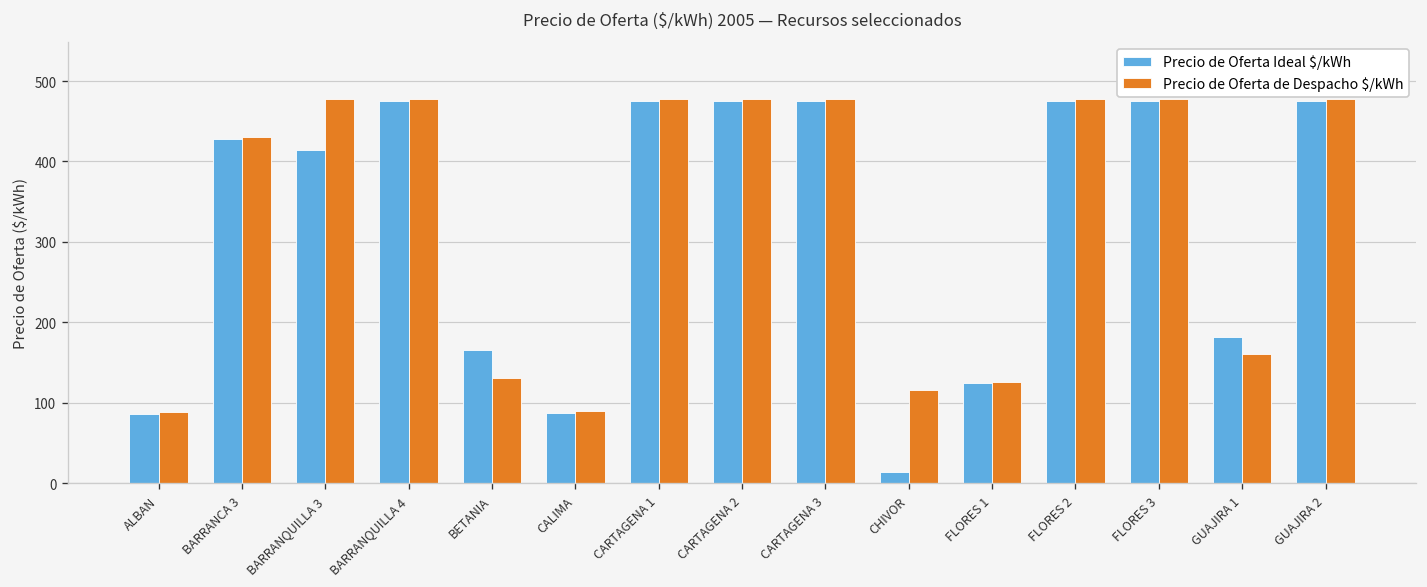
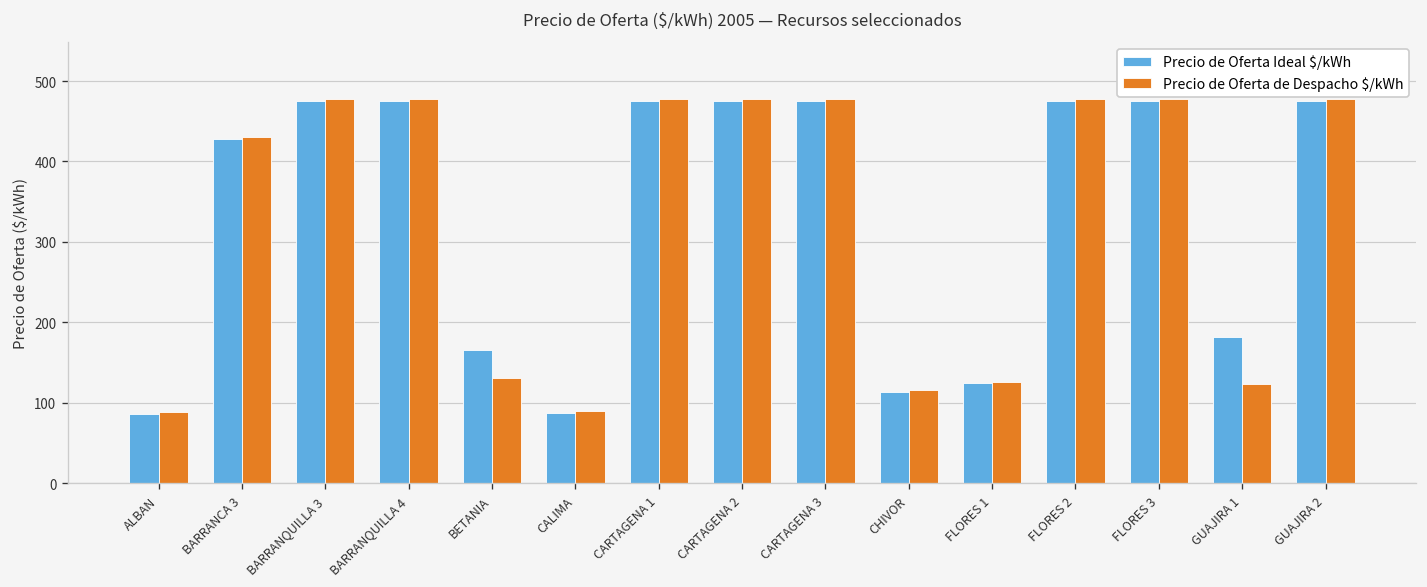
Precio de Oferta Ideal $/kWh, BARRANQUILLA 3: 410 -> 470
Precio de Oferta Ideal $/kWh, CHIVOR: 10 -> 110
Precio de Oferta de Despacho $/kWh, GUAJIRA 1: 160 -> 120
